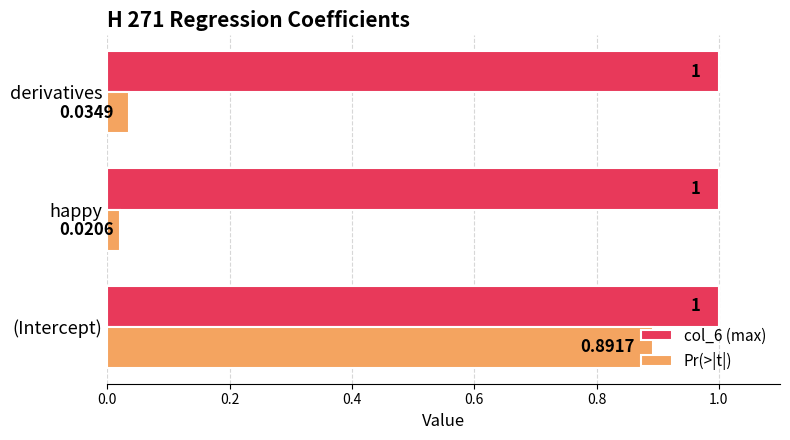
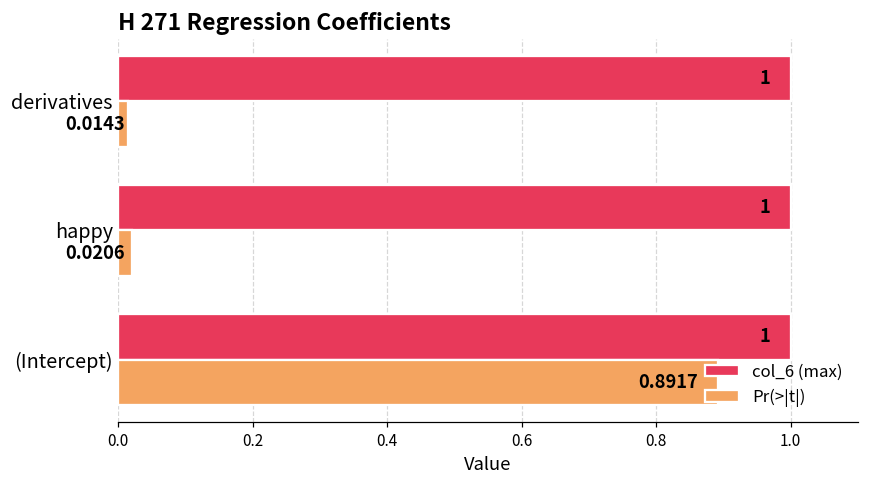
Pr(>|t|), derivatives: 0.0349 -> 0.0143
